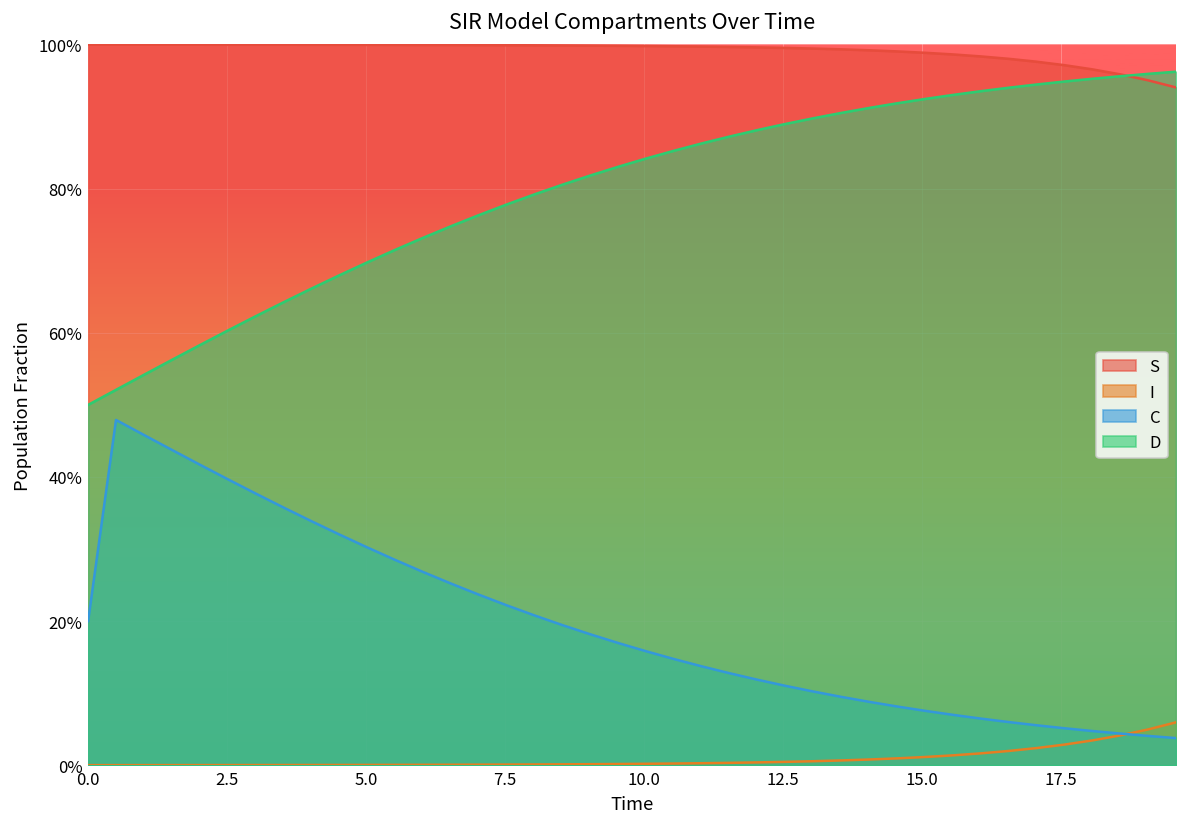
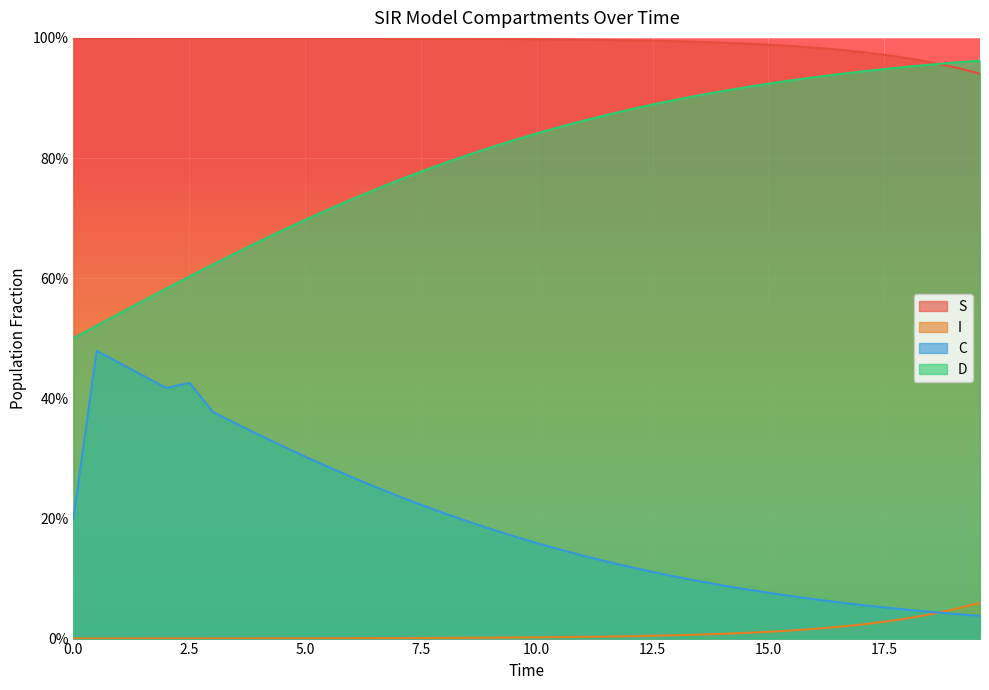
C, 2.5: 40% -> 43%
